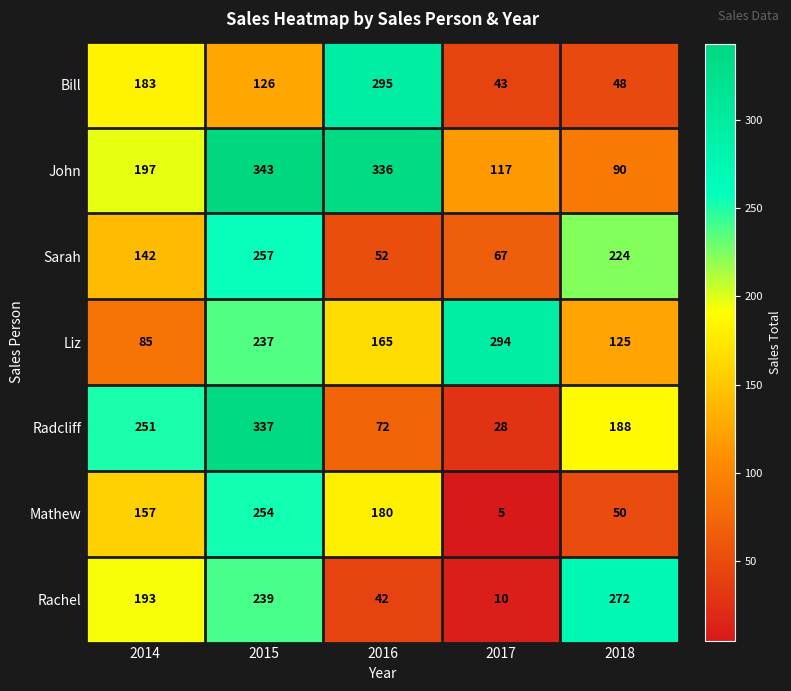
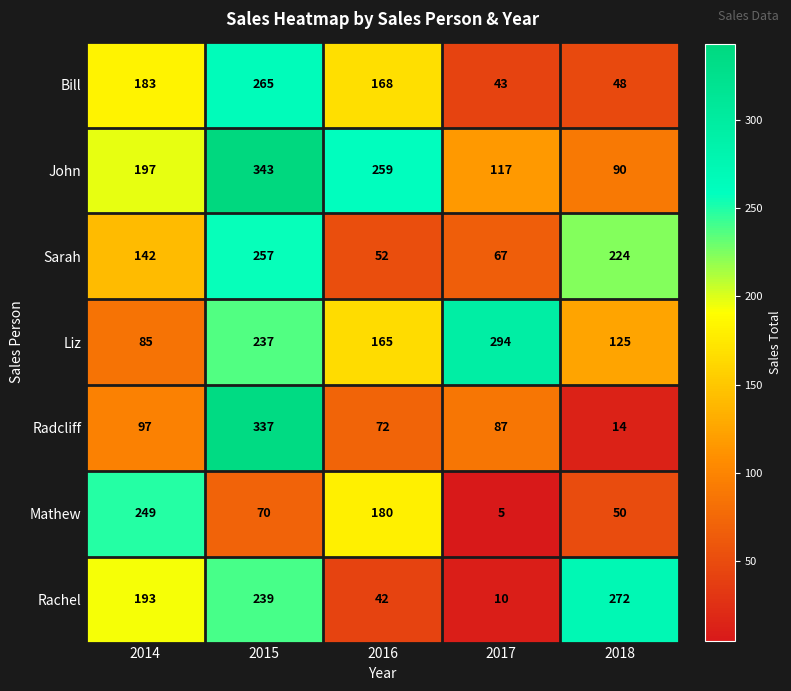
Bill, 2015: 126 -> 265
Bill, 2016: 295 -> 168
John, 2016: 336 -> 259
Radcliff, 2014: 251 -> 97
Radcliff, 2017: 28 -> 87
Radcliff, 2018: 188 -> 14
Mathew, 2014: 157 -> 249
Mathew, 2015: 254 -> 70
